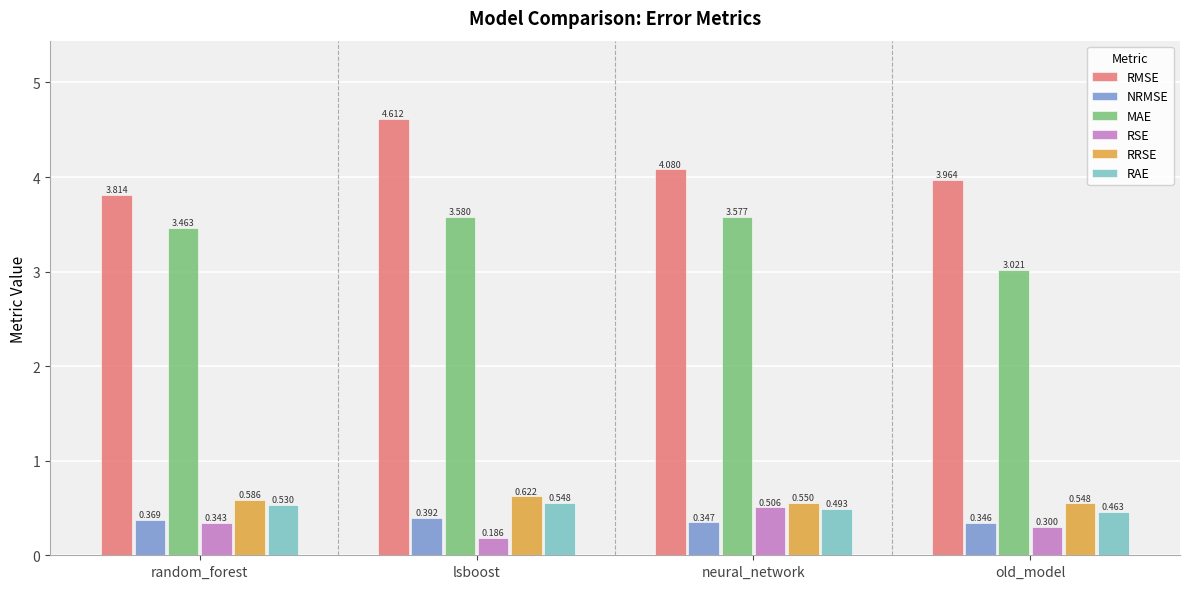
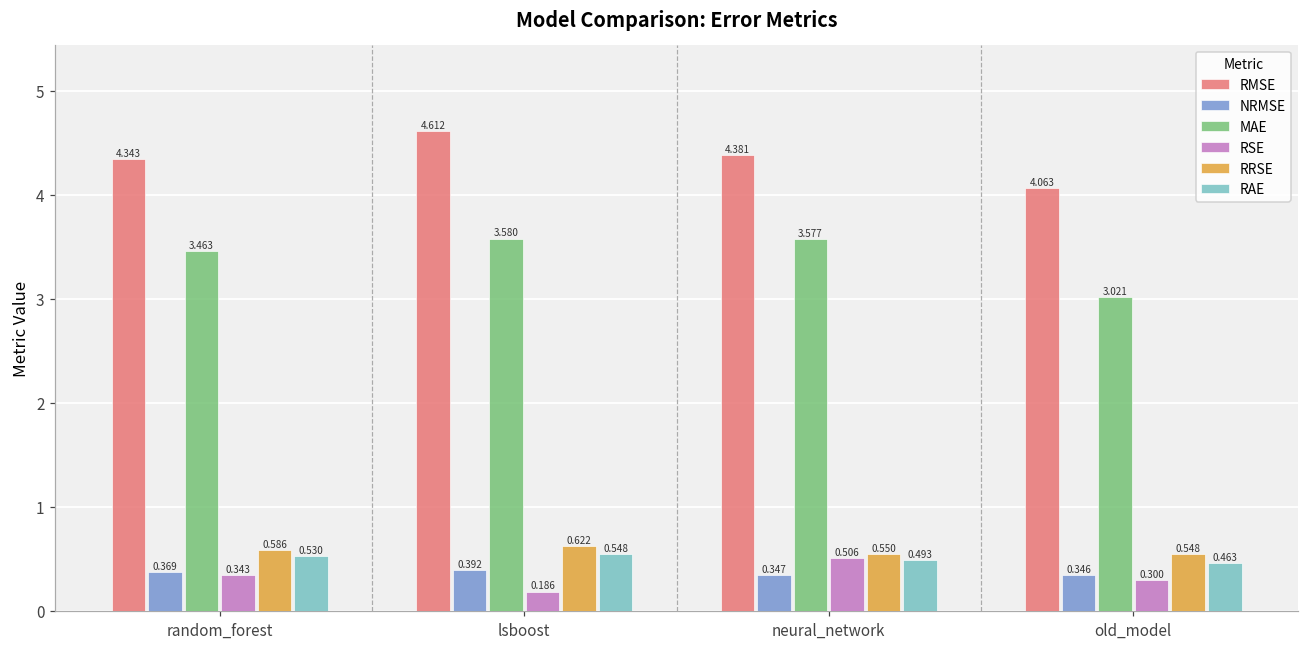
RMSE, random_forest: 3.814 -> 4.343
RMSE, neural_network: 4.080 -> 4.381
RMSE, old_model: 3.964 -> 4.063
